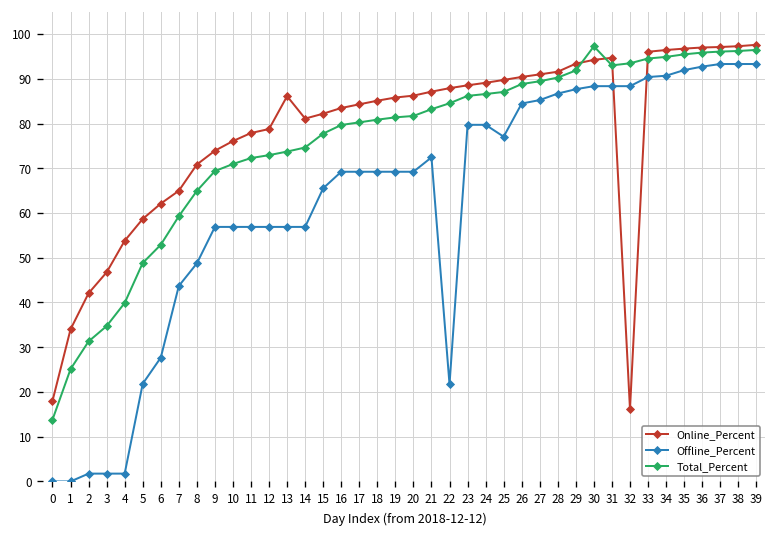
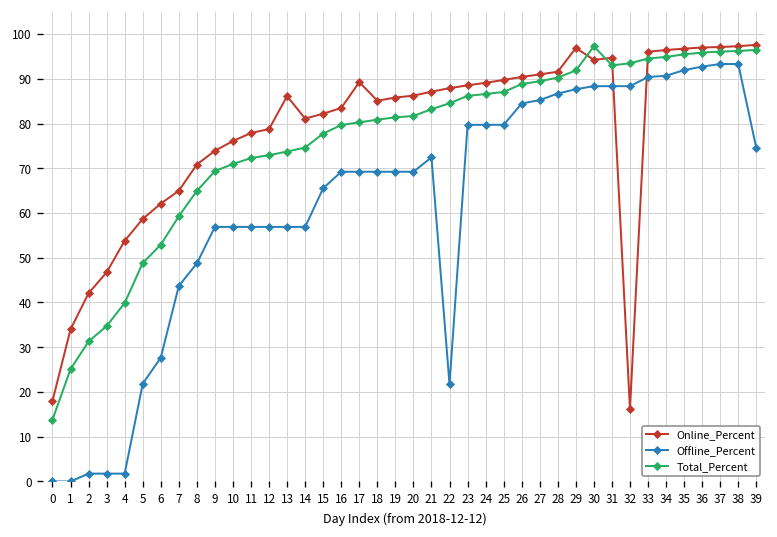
Online_Percent, 17: 84 -> 89
Offline_Percent, 25: 77 -> 80
Online_Percent, 29: 93 -> 97
Offline_Percent, 39: 93 -> 75
